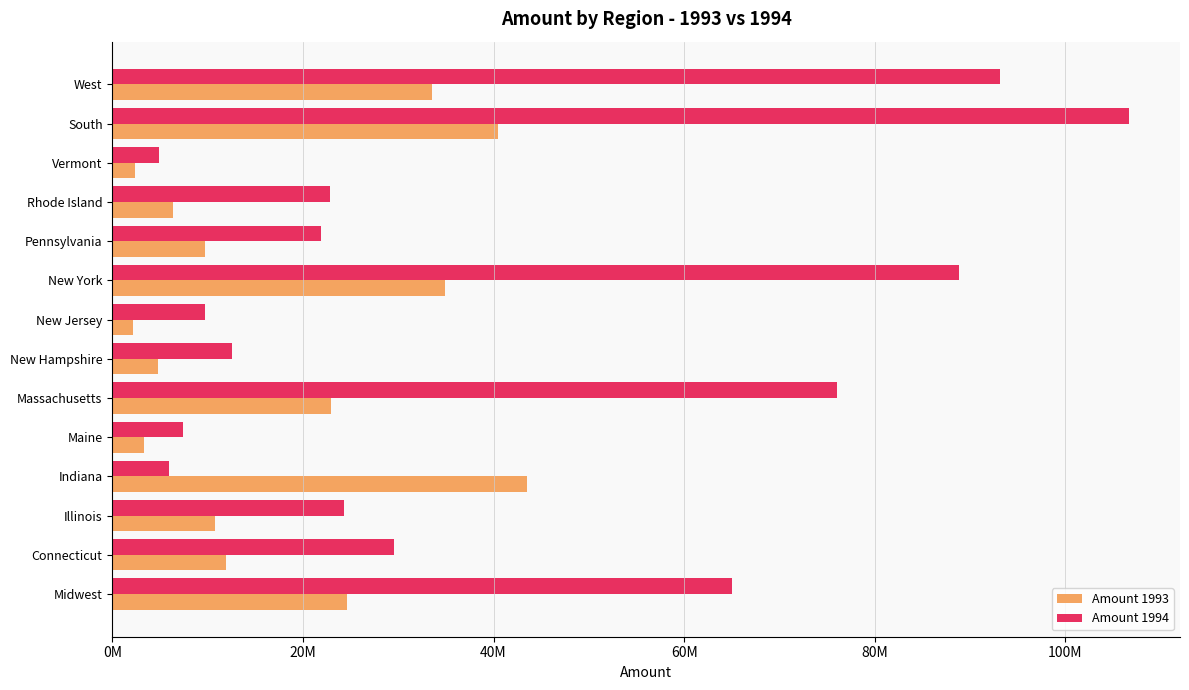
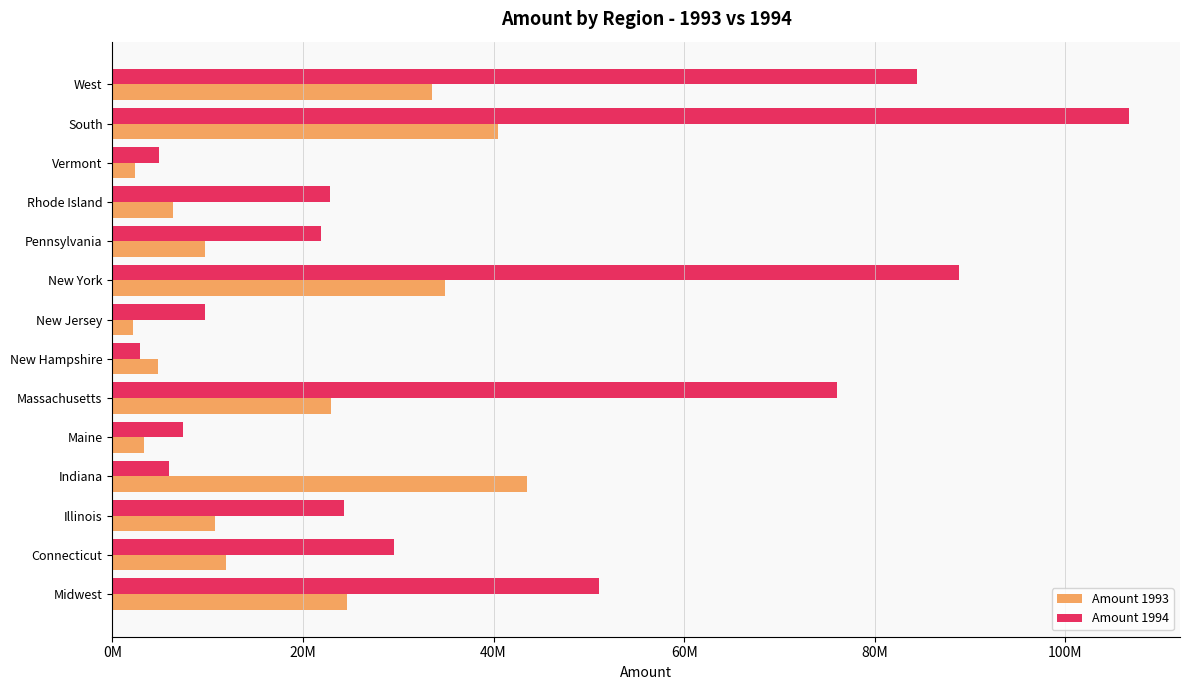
Amount 1994, West: 93000000 -> 84000000
Amount 1994, New Hampshire: 13000000 -> 3000000
Amount 1994, Midwest: 65000000 -> 51000000
